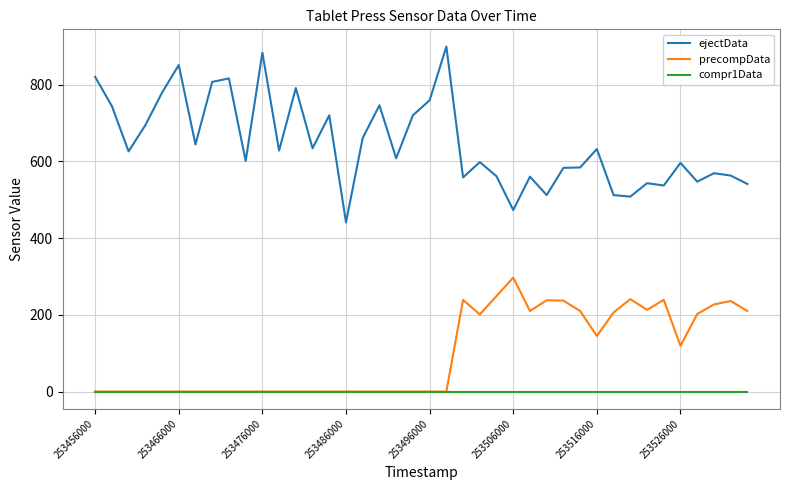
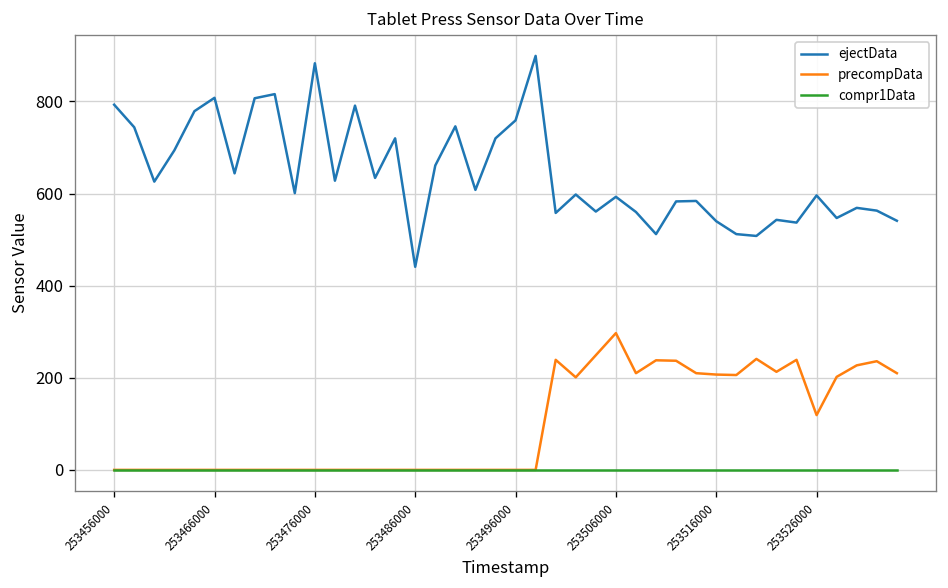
ejectData, 253456000: 820 -> 790
ejectData, 253466000: 850 -> 810
ejectData, 253506000: 470 -> 590
ejectData, 253516000: 630 -> 540
precompData, 253516000: 150 -> 210
